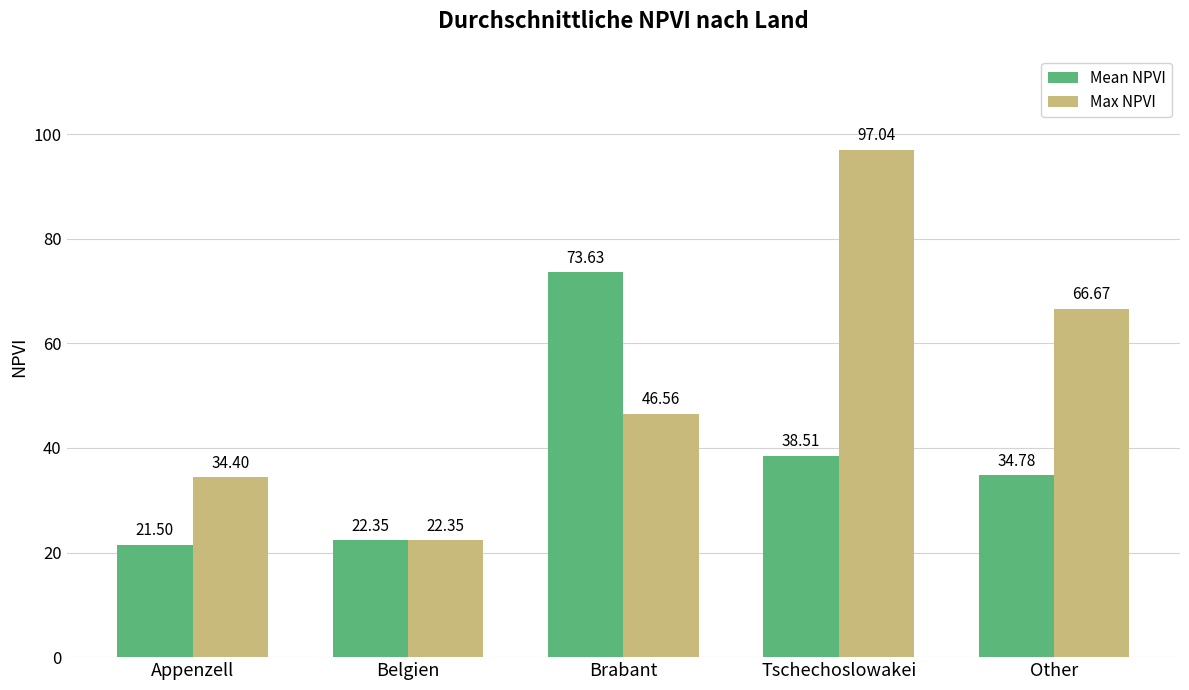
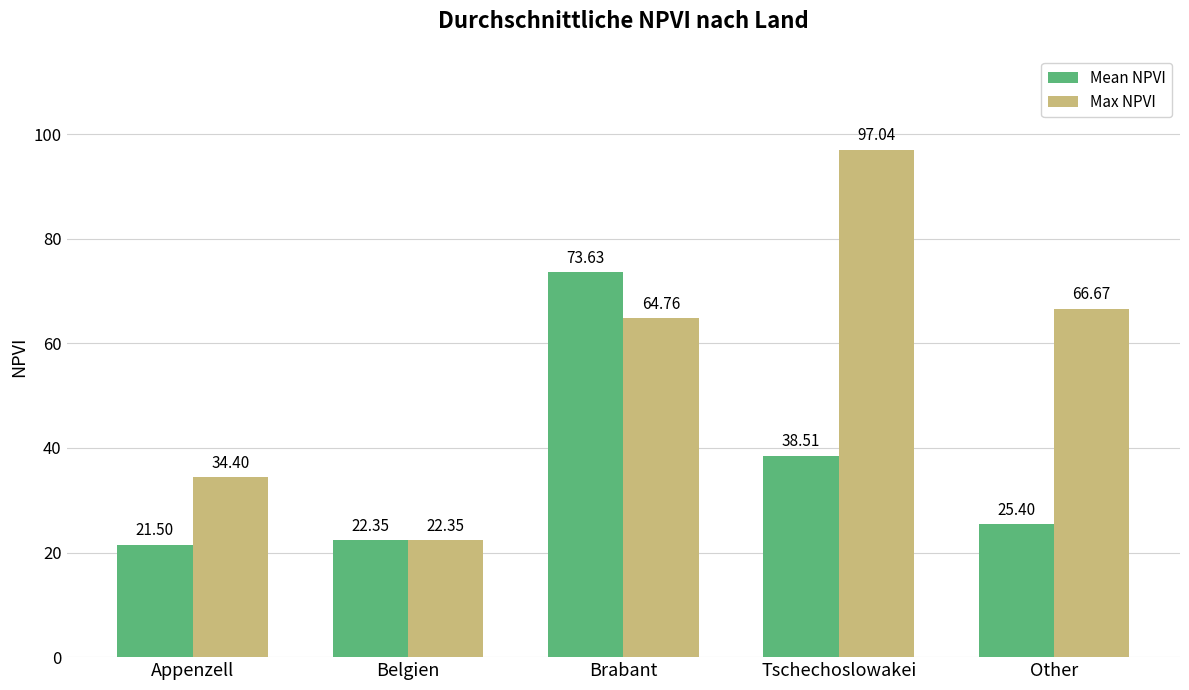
Max NPVI, Brabant: 46.56 -> 64.76
Mean NPVI, Other: 34.78 -> 25.40
